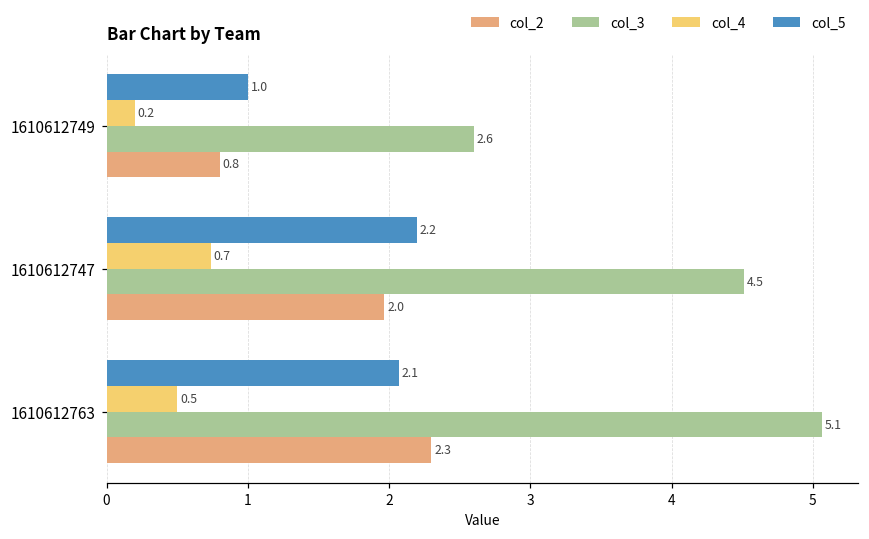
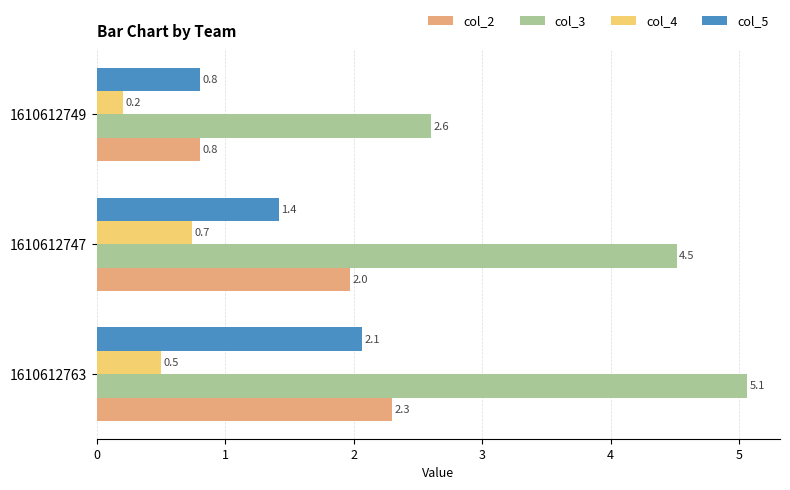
col_5, 1610612749: 1.0 -> 0.8
col_5, 1610612747: 2.2 -> 1.4
